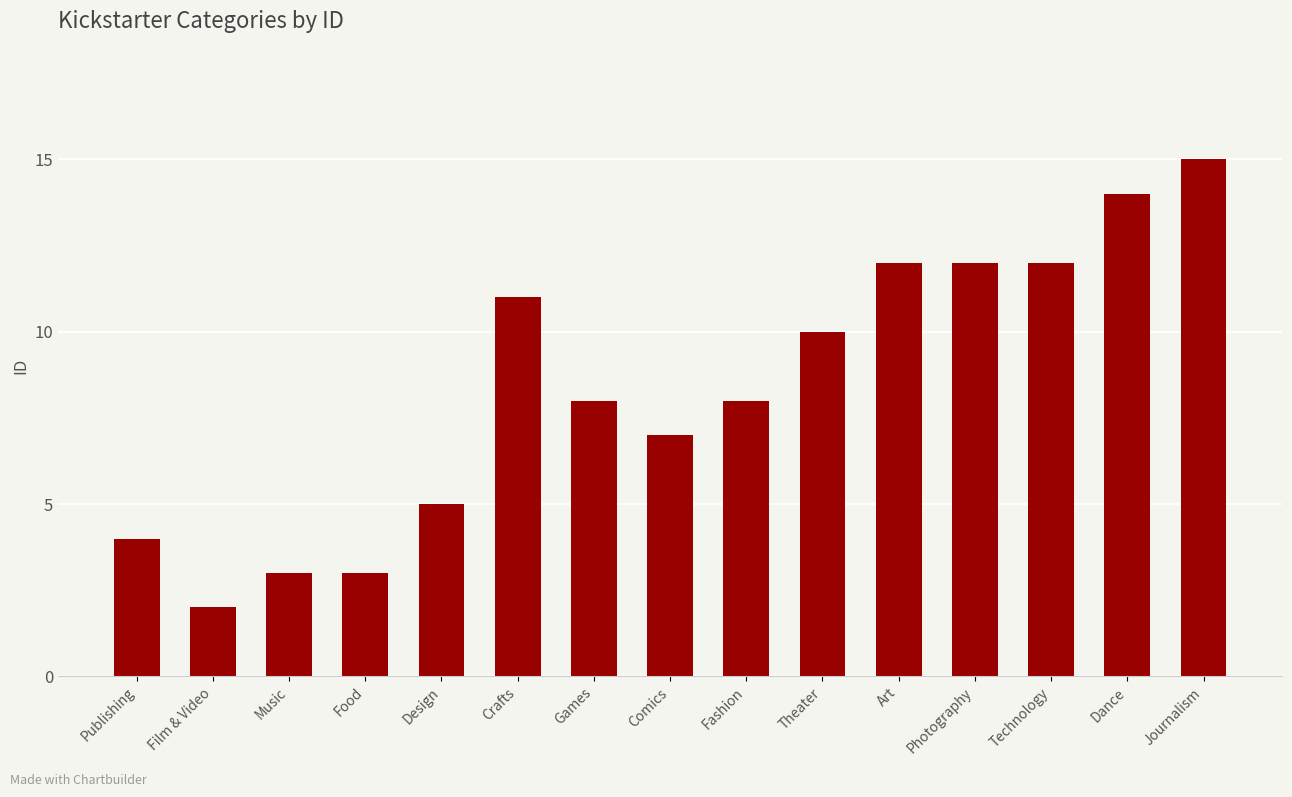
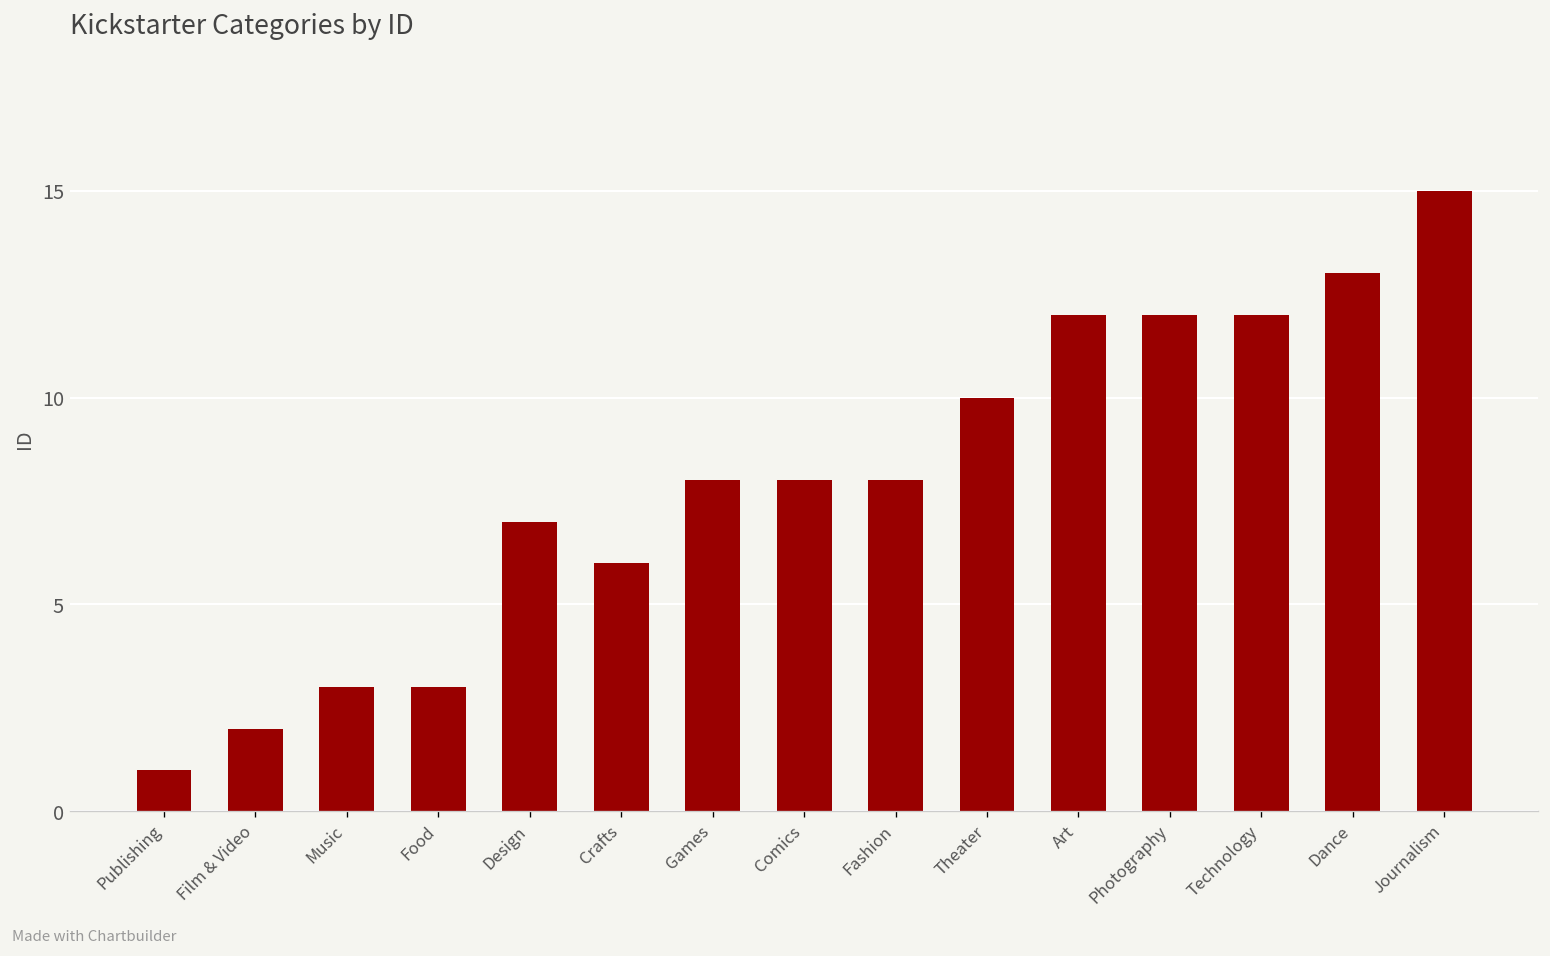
Publishing: 4 -> 1
Design: 5 -> 7
Crafts: 11 -> 6
Comics: 7 -> 8
Dance: 14 -> 13
